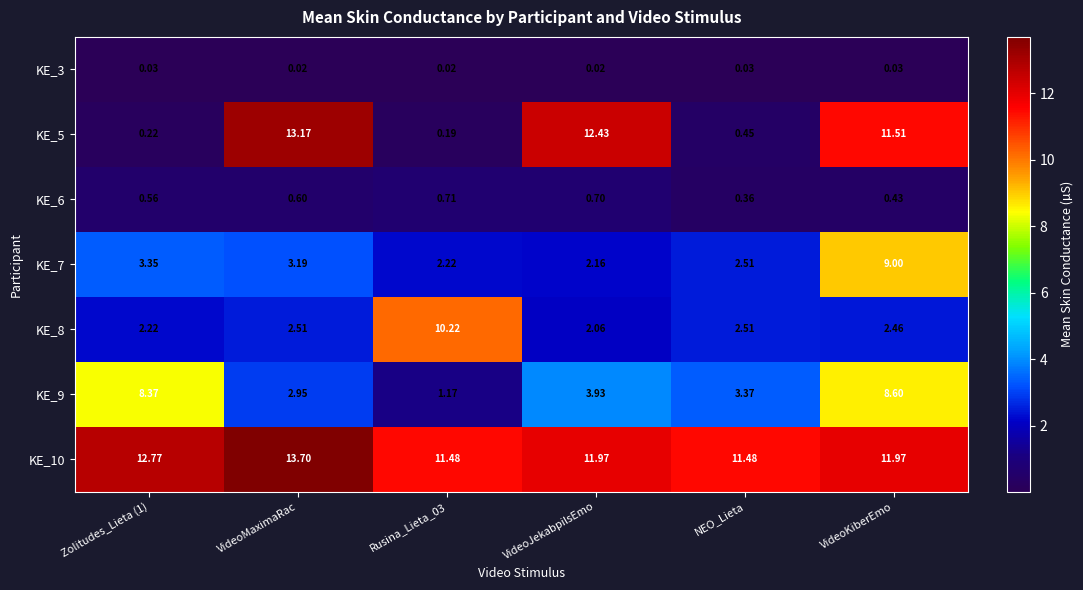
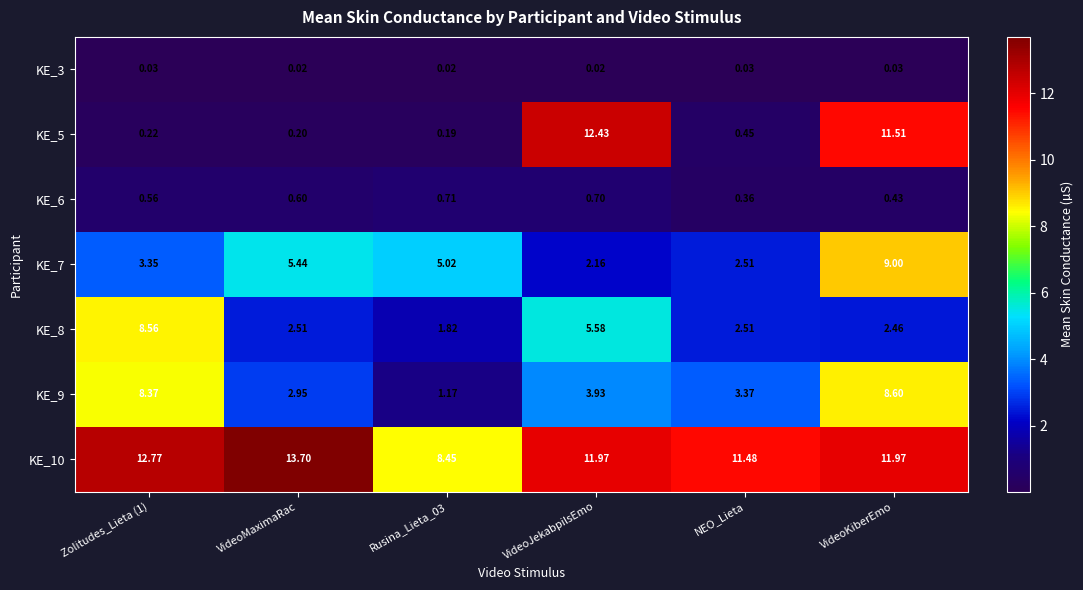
KE_5, VideoMaximaRac: 13.17 -> 0.20
KE_7, VideoMaximaRac: 3.19 -> 5.44
KE_7, Rusina_Lieta_03: 2.22 -> 5.02
KE_8, Zolitudes_Lieta (1): 2.22 -> 8.56
KE_8, Rusina_Lieta_03: 10.22 -> 1.82
KE_8, VideoJekabpilsEmo: 2.06 -> 5.58
KE_10, Rusina_Lieta_03: 11.48 -> 8.45
